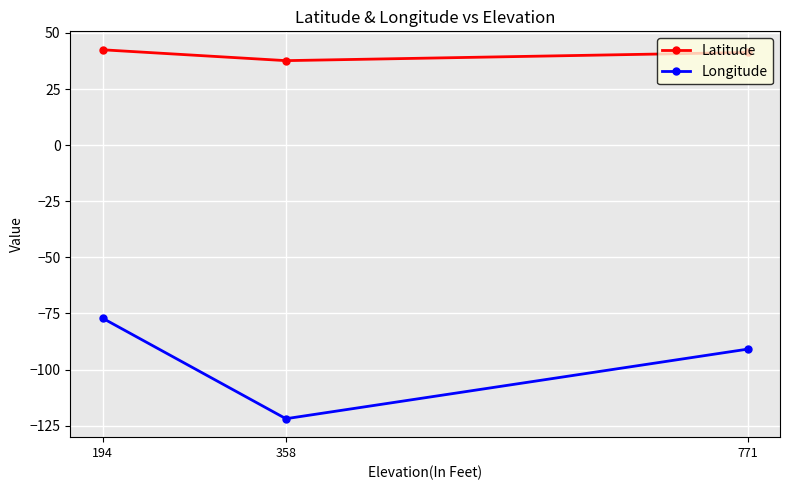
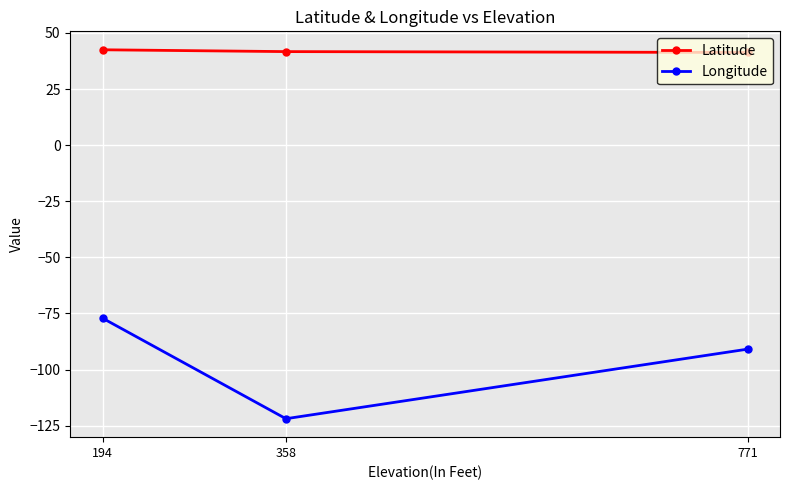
Latitude, 358: 38 -> 42
